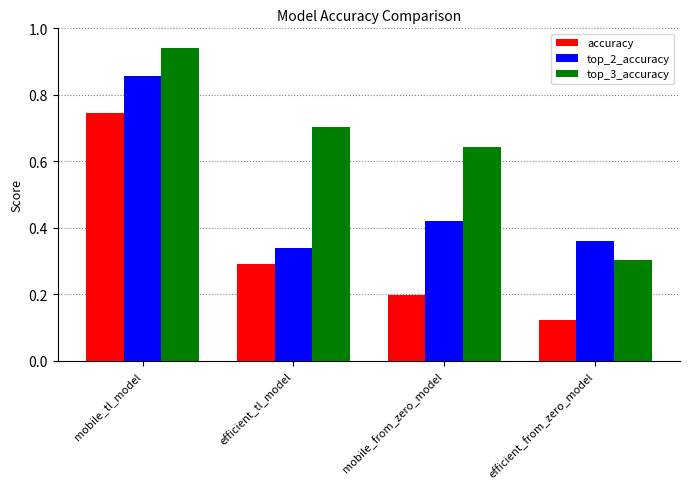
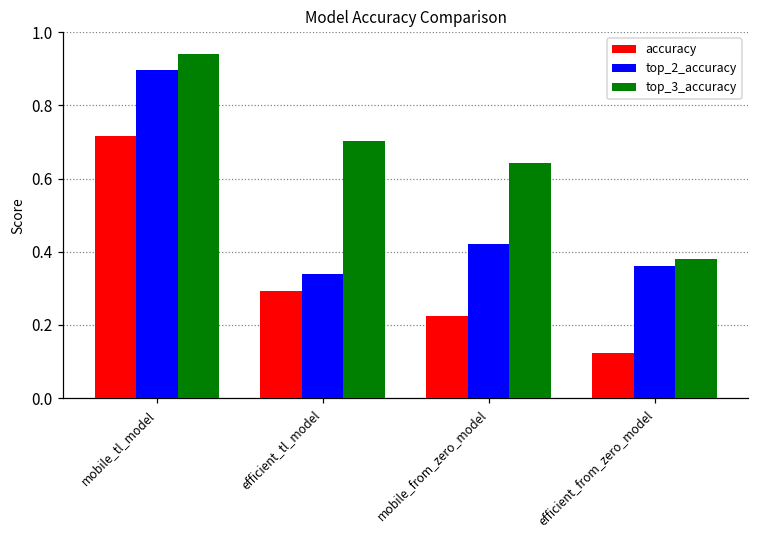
accuracy, mobile_tl_model: 0.74 -> 0.72
top_2_accuracy, mobile_tl_model: 0.86 -> 0.90
accuracy, mobile_from_zero_model: 0.20 -> 0.22
top_3_accuracy, efficient_from_zero_model: 0.30 -> 0.38
